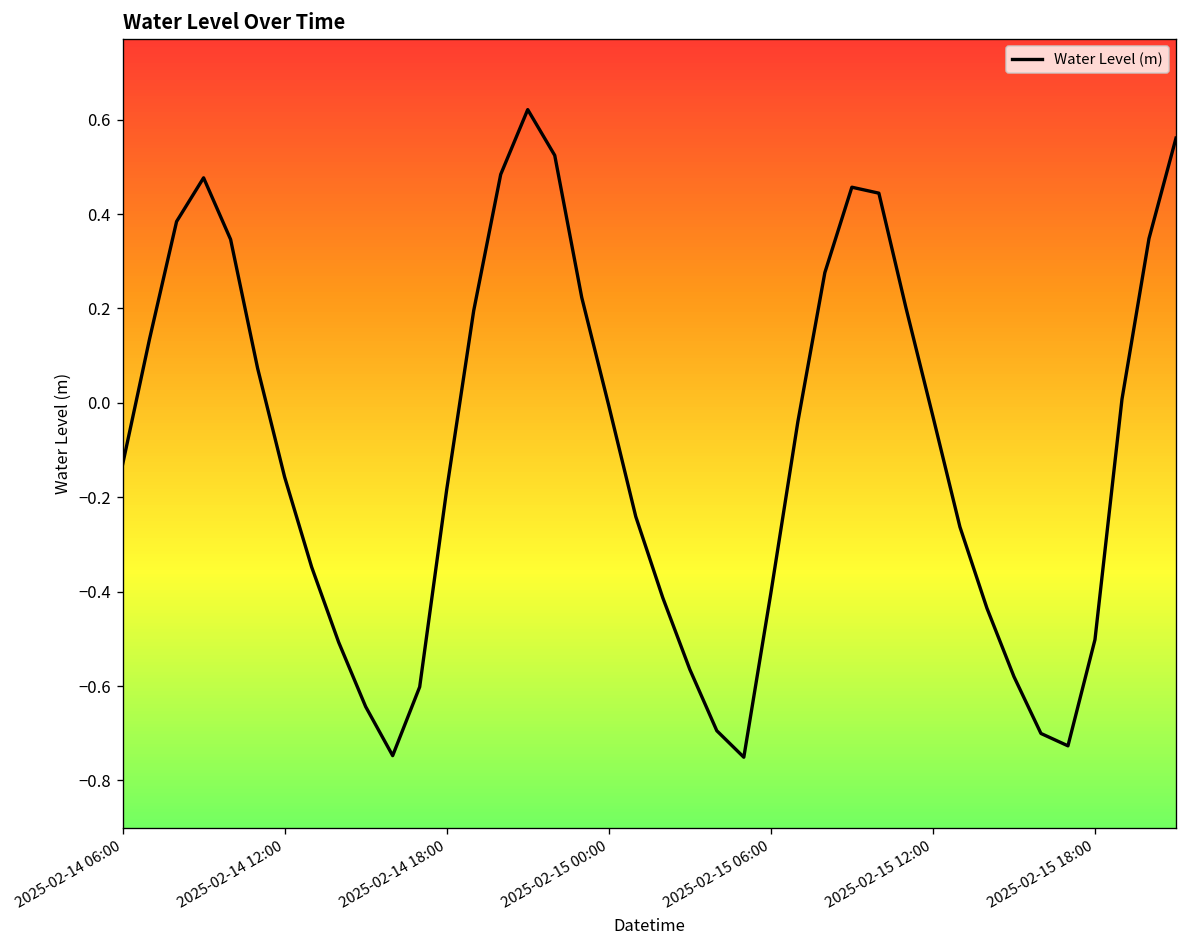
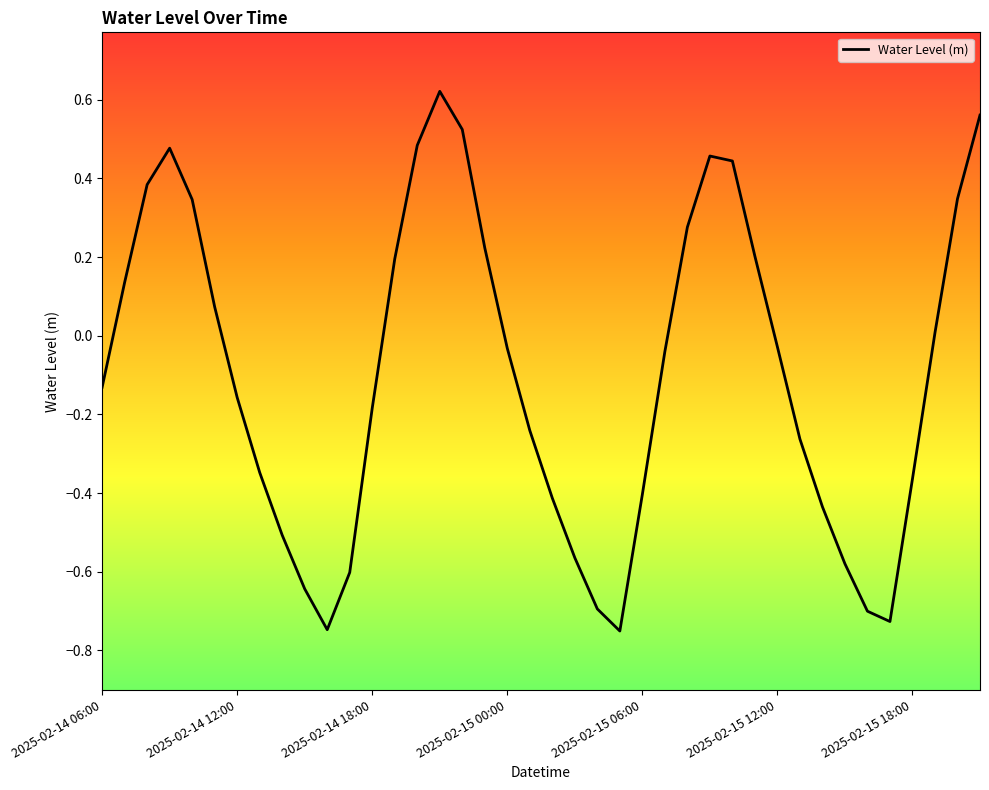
2025-02-15 00:00: -0.01 -> -0.03
2025-02-15 18:00: -0.50 -> -0.36
